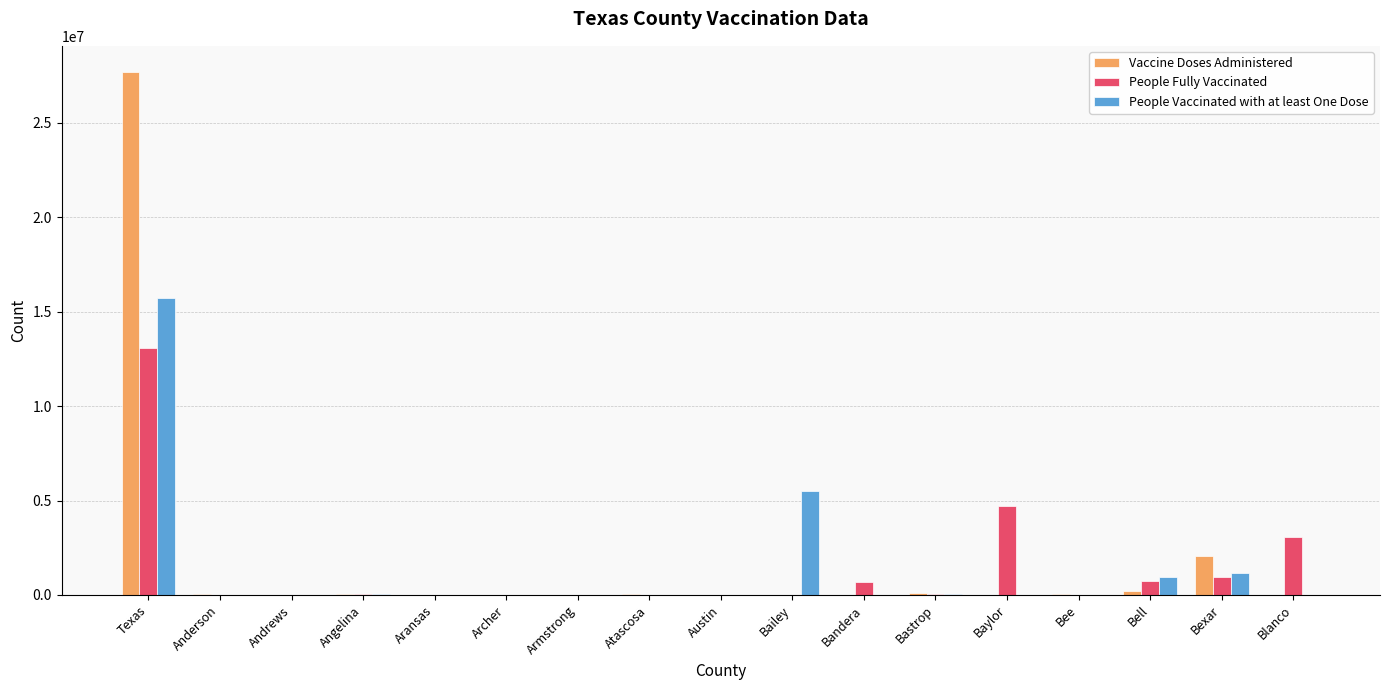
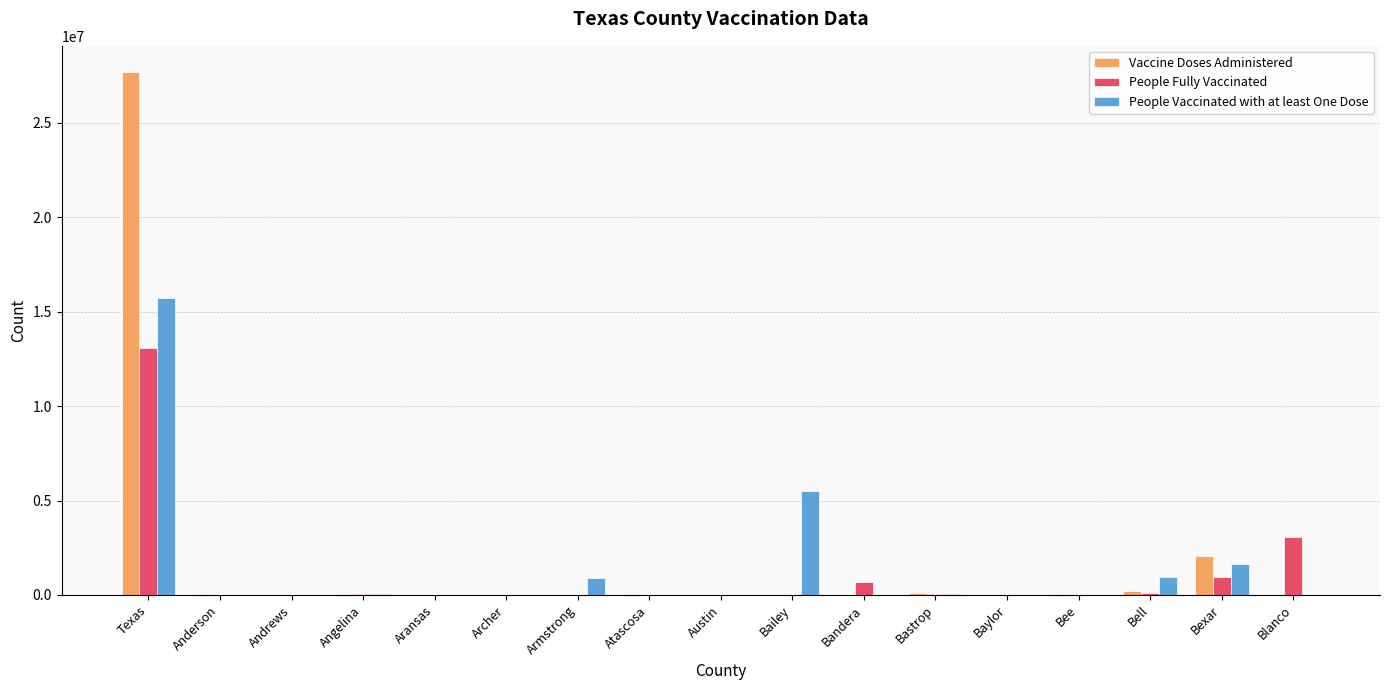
People Vaccinated with at least One Dose, Armstrong: 0 -> 900000
People Fully Vaccinated, Baylor: 4700000 -> 0
People Fully Vaccinated, Bell: 700000 -> 100000
People Vaccinated with at least One Dose, Bexar: 1200000 -> 1600000
